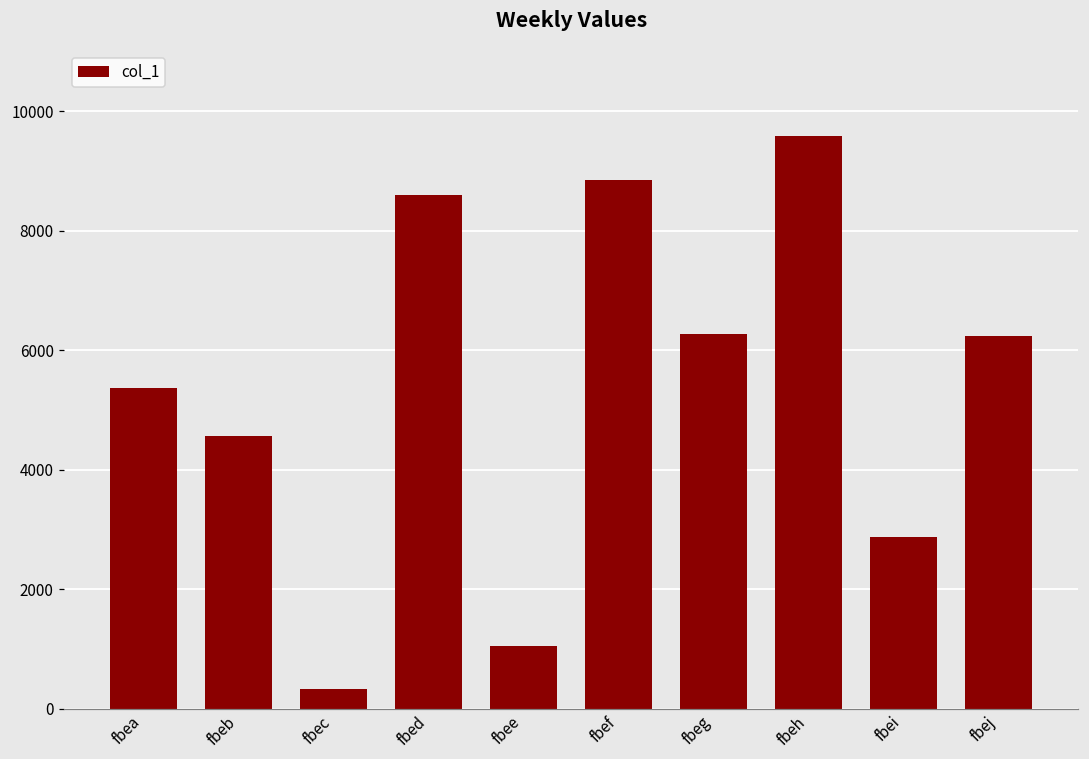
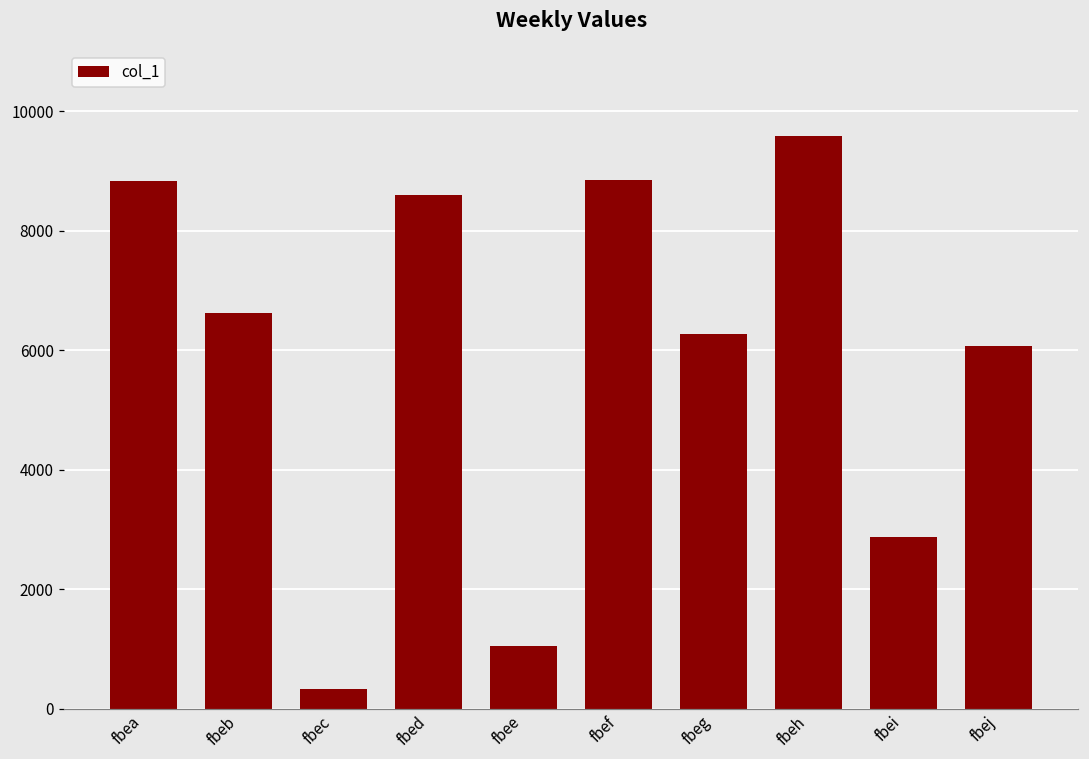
fbea: 5400 -> 8800
fbeb: 4600 -> 6600
fbej: 6200 -> 6100
